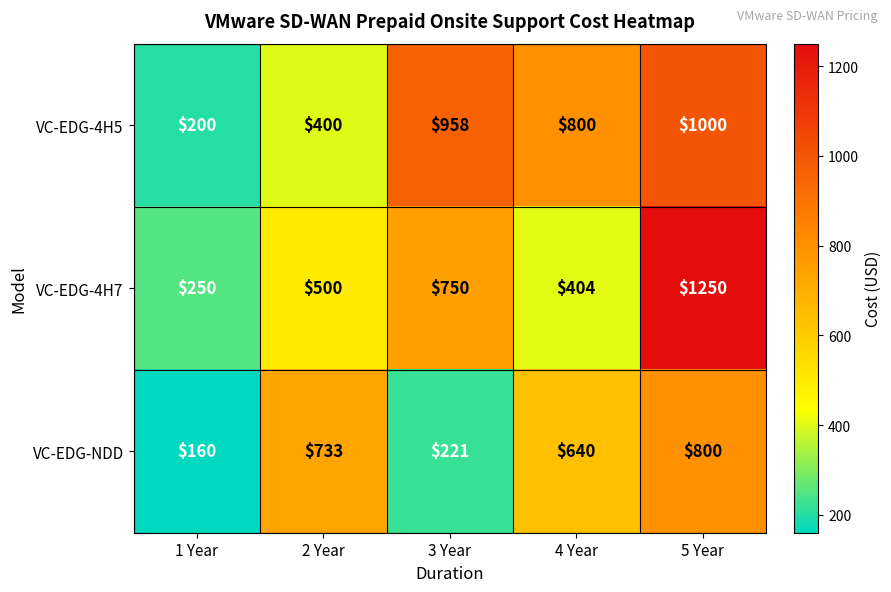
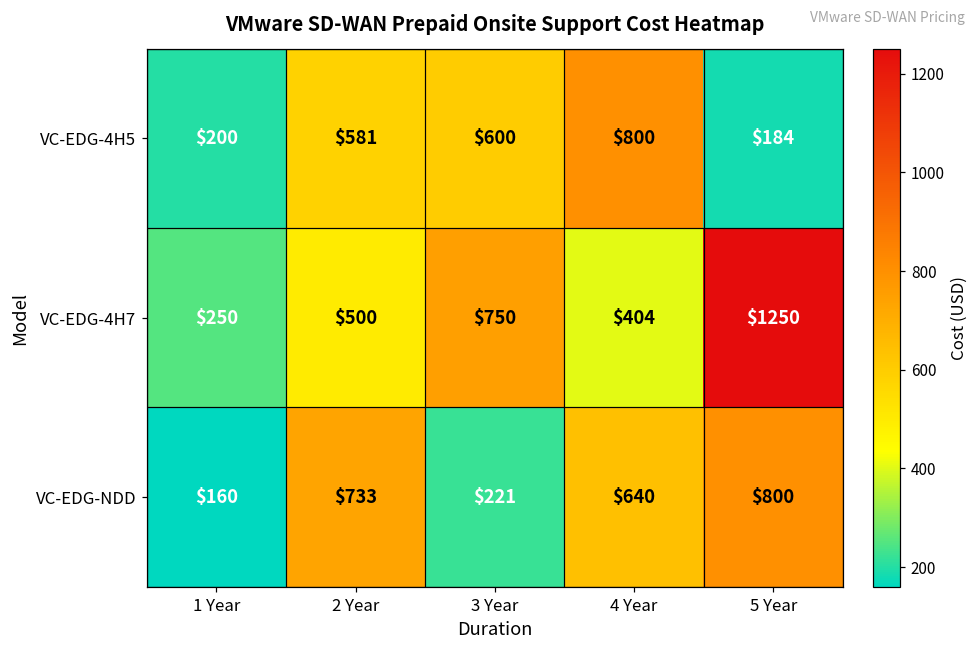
VC-EDG-4H5, 2 Year: $400 -> $581
VC-EDG-4H5, 3 Year: $958 -> $600
VC-EDG-4H5, 5 Year: $1000 -> $184
